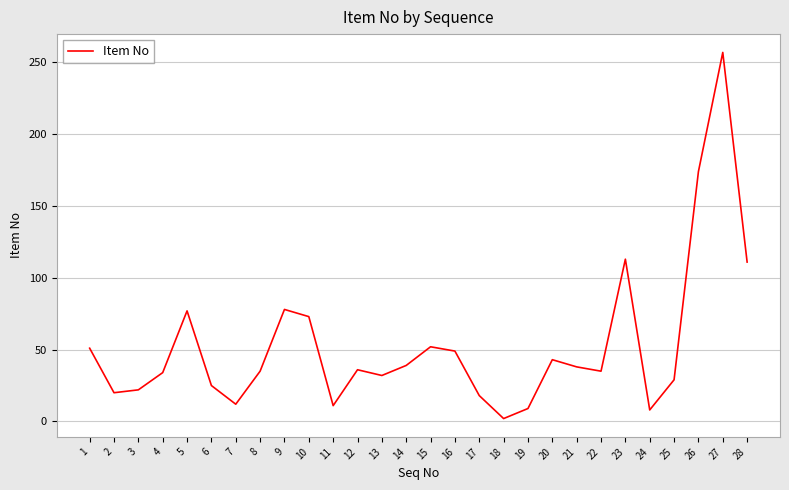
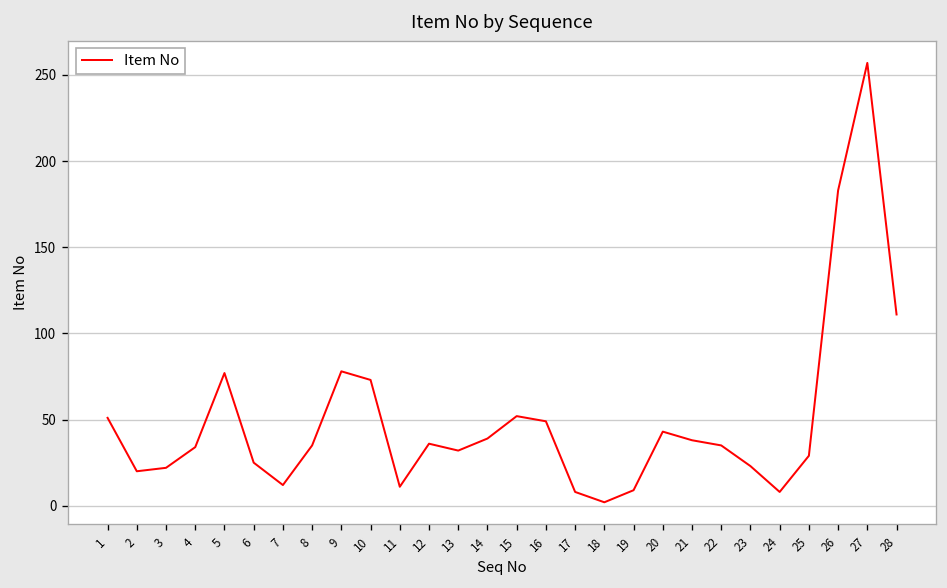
17: 18 -> 8
23: 113 -> 23
26: 174 -> 183
